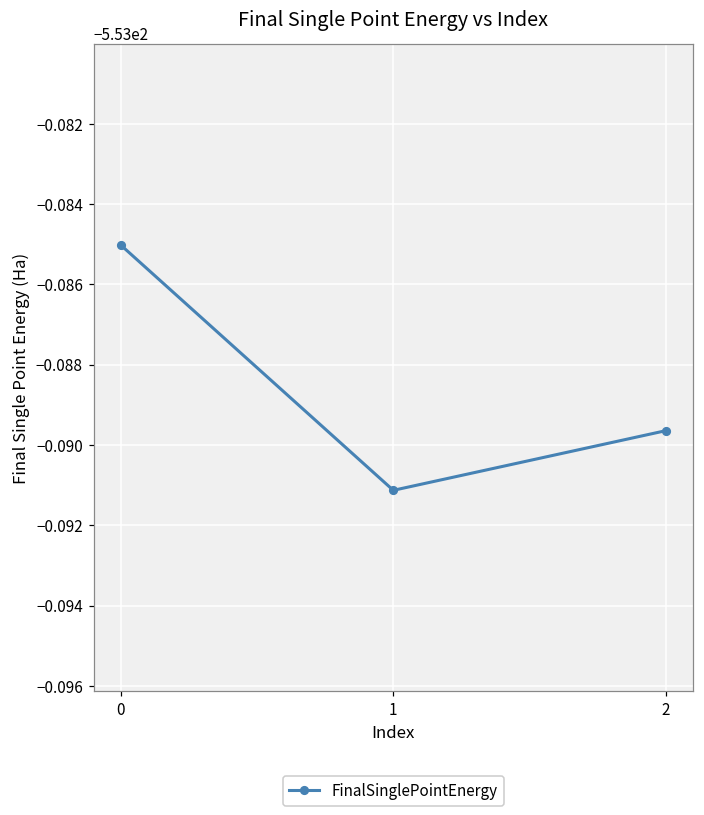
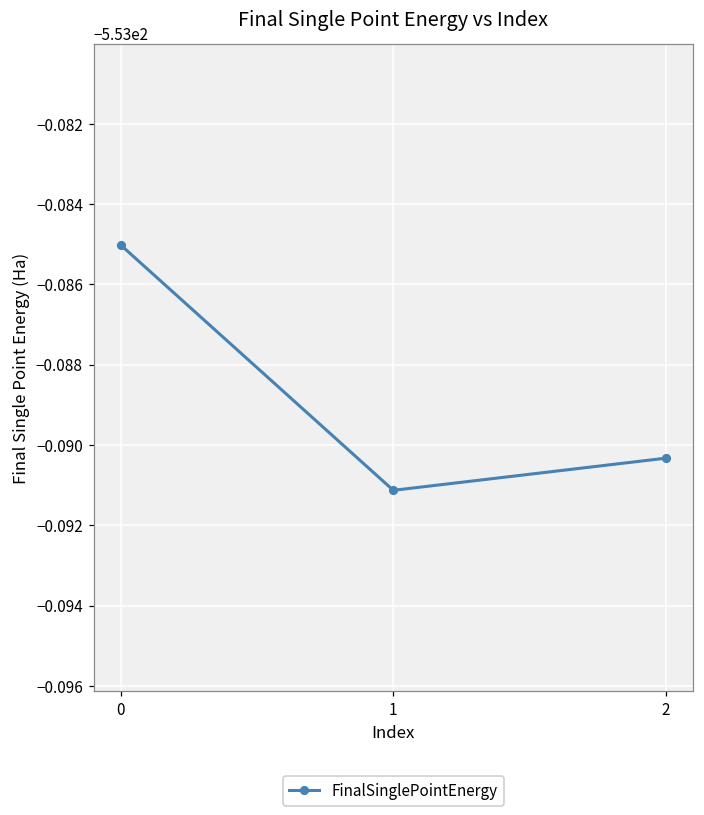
2: -553.0896 -> -553.0903
